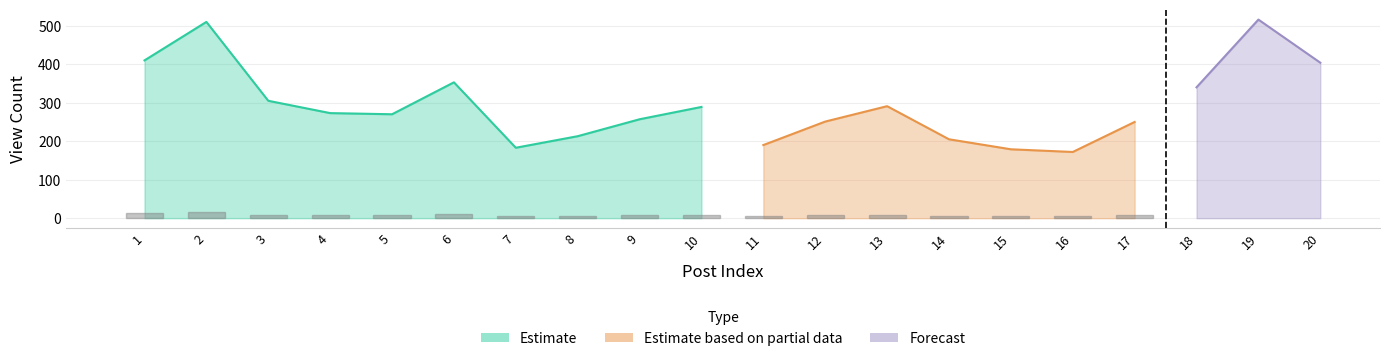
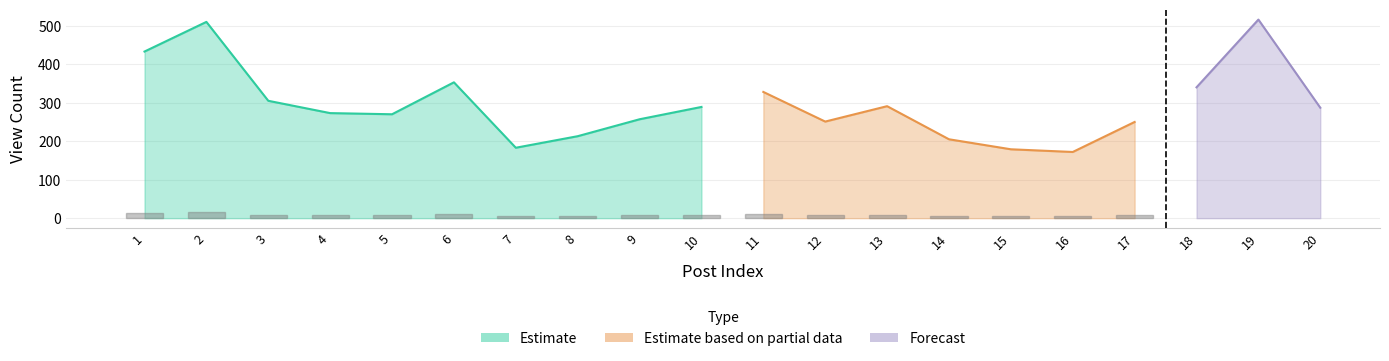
Estimate, 1: 410 -> 430
Estimate based on partial data, 11: 190 -> 330
Forecast, 20: 400 -> 290
